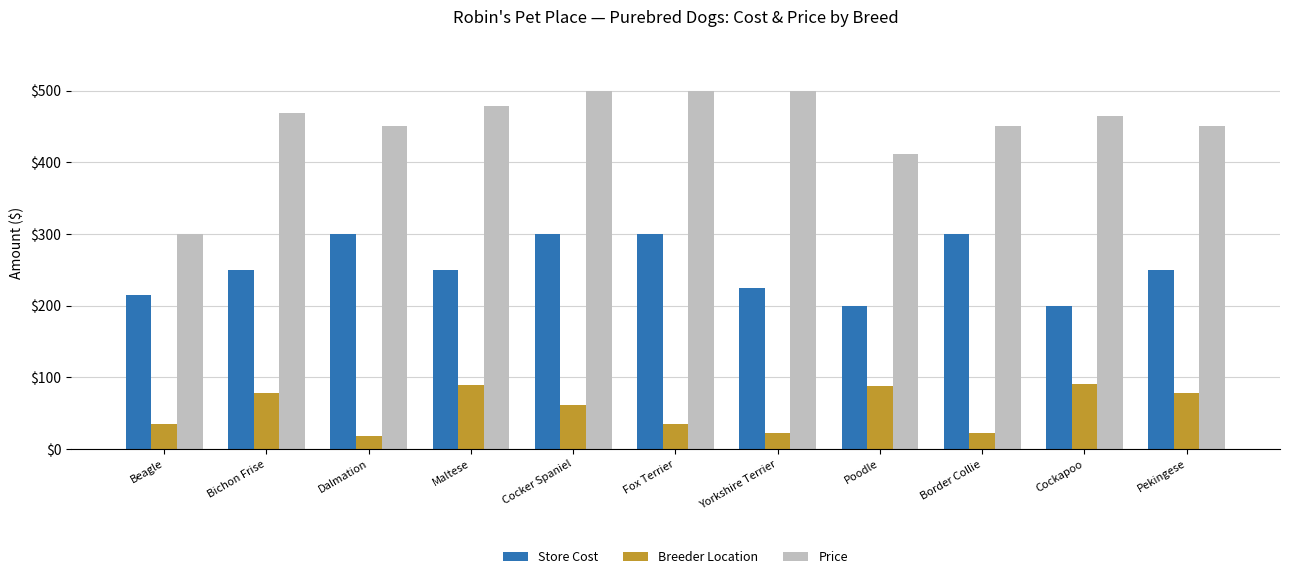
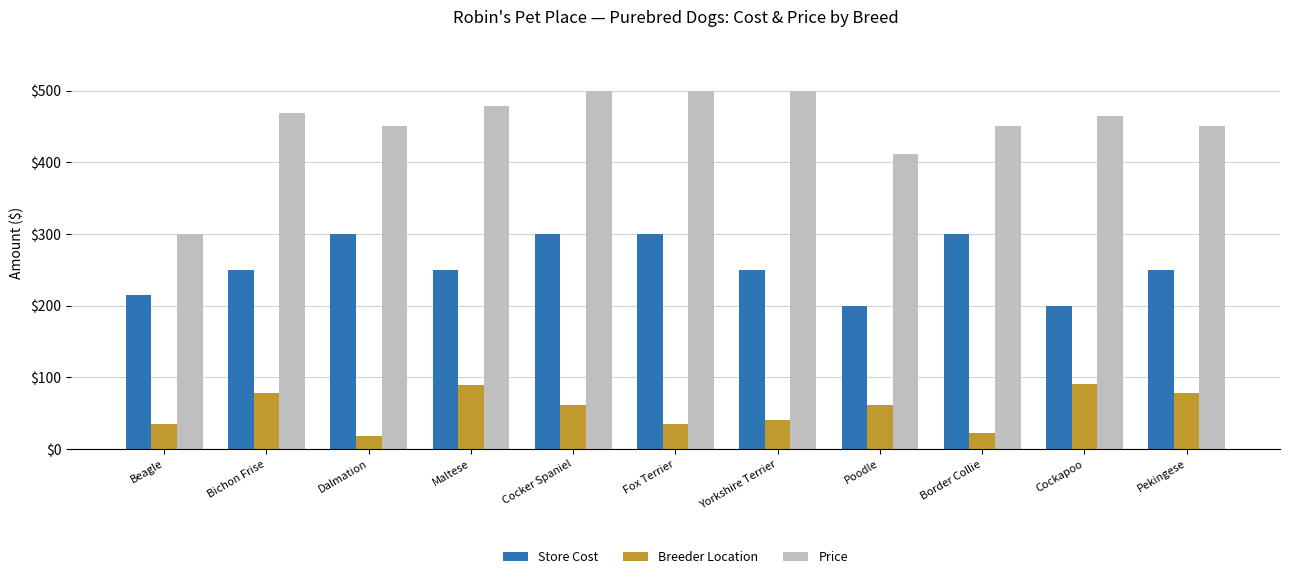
Store Cost, Yorkshire Terrier: $230 -> $250
Breeder Location, Yorkshire Terrier: $20 -> $40
Breeder Location, Poodle: $90 -> $60
